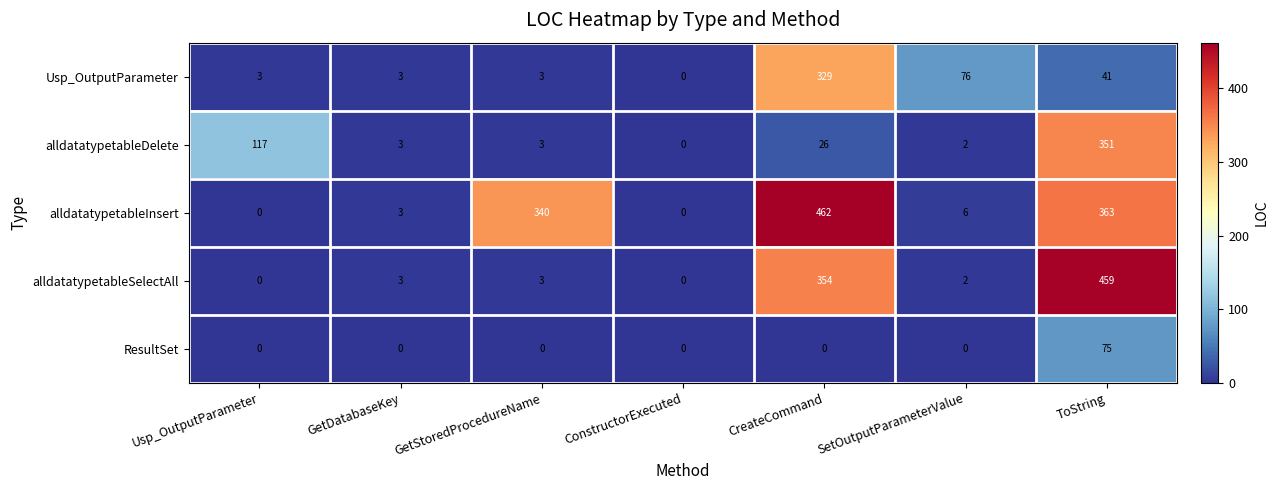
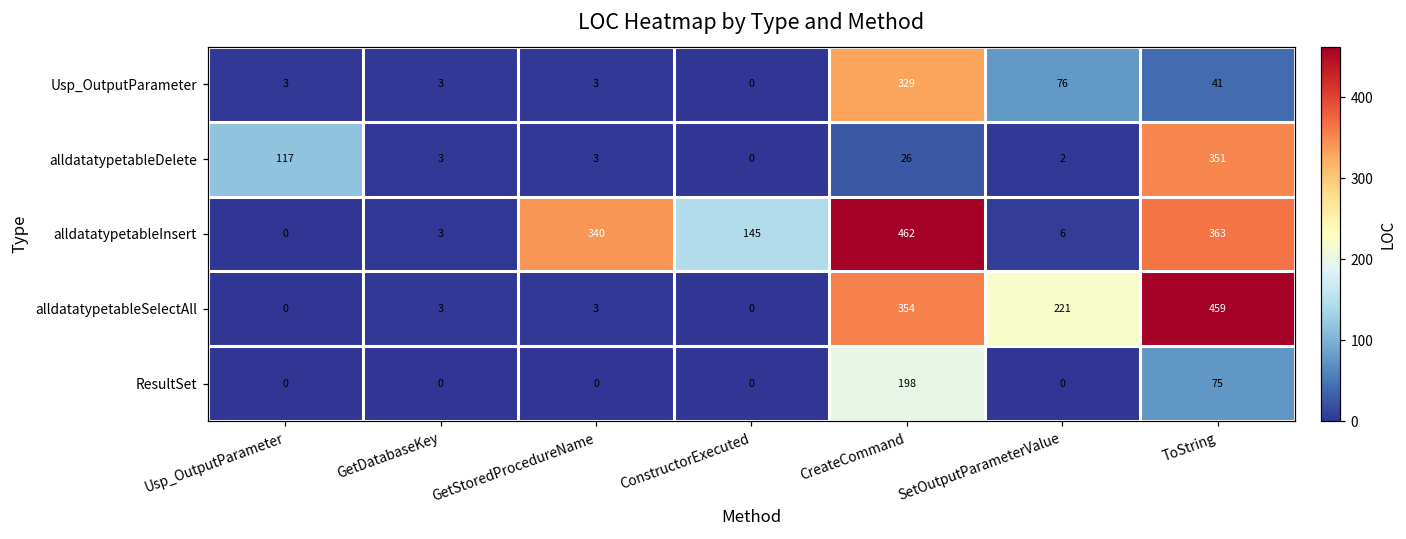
alldatatypetableInsert, ConstructorExecuted: 0 -> 145
alldatatypetableSelectAll, SetOutputParameterValue: 2 -> 221
ResultSet, CreateCommand: 0 -> 198
